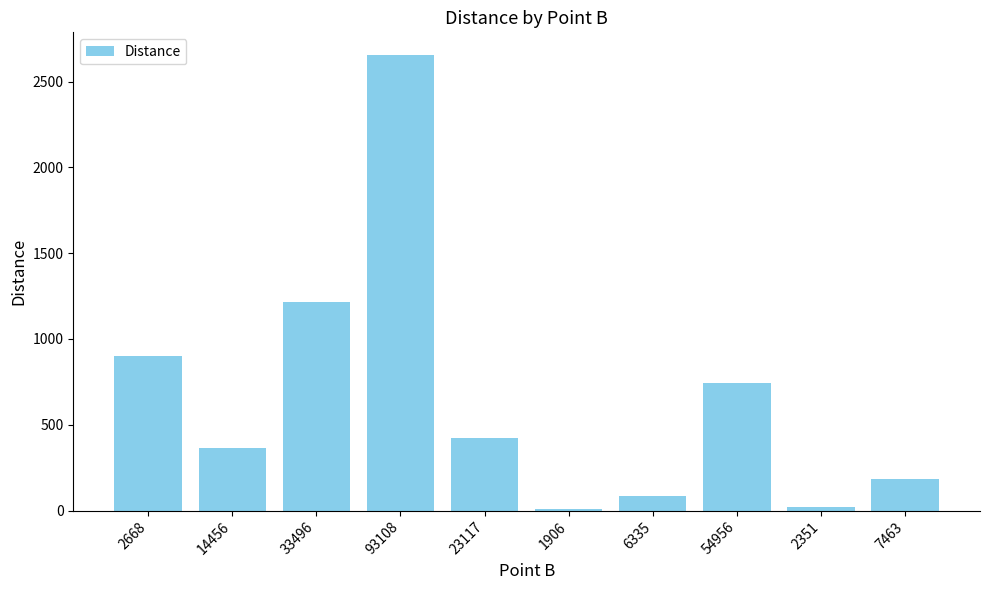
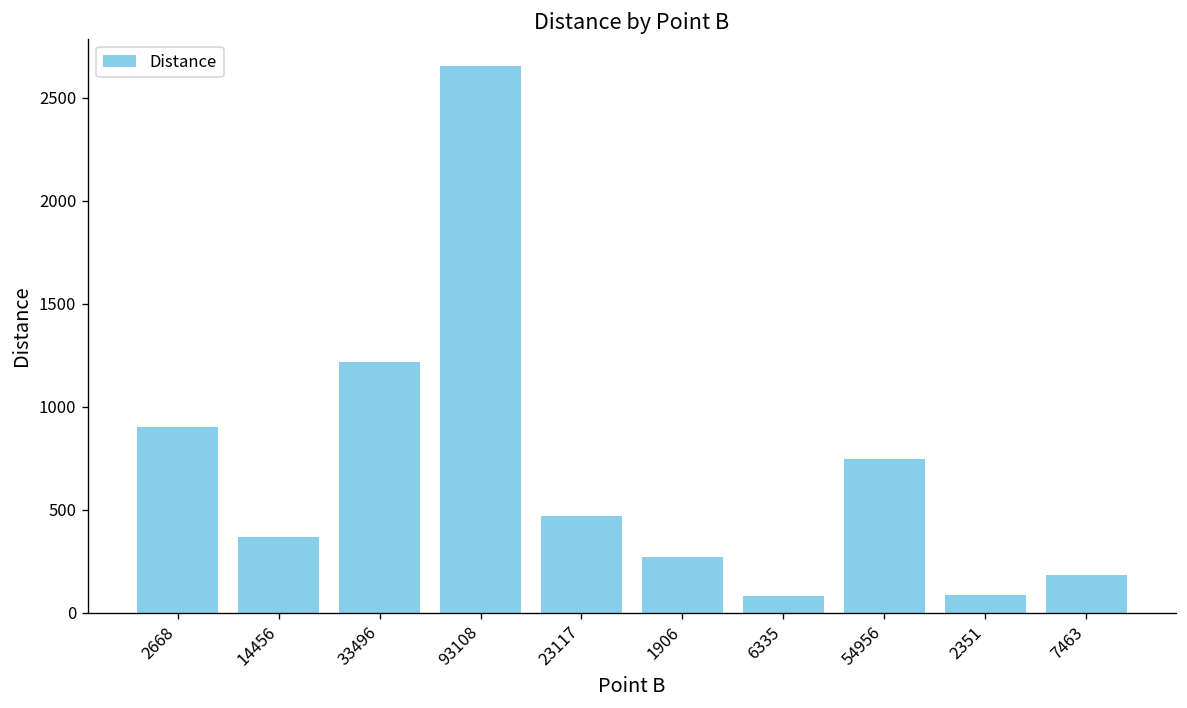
23117: 420 -> 470
1906: 10 -> 270
2351: 20 -> 90
